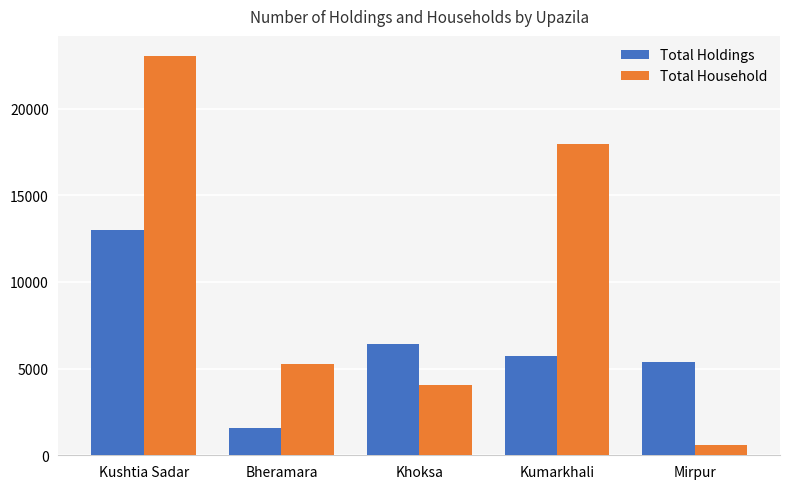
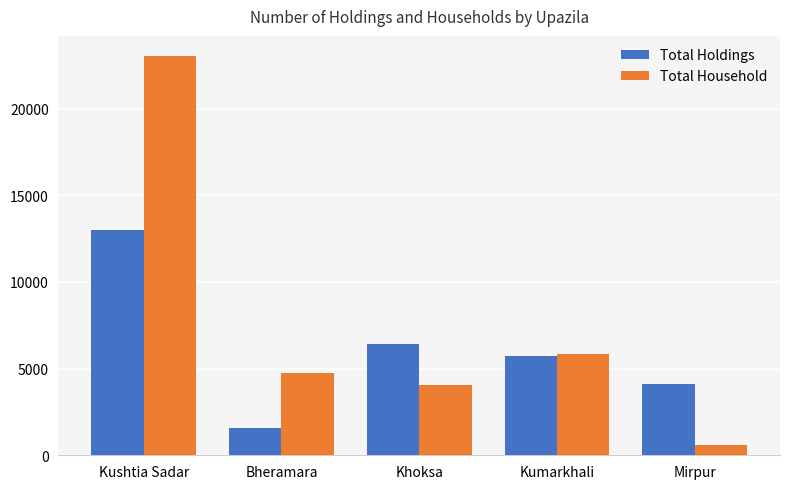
Total Household, Bheramara: 5300 -> 4800
Total Household, Kumarkhali: 17900 -> 5900
Total Holdings, Mirpur: 5400 -> 4100
